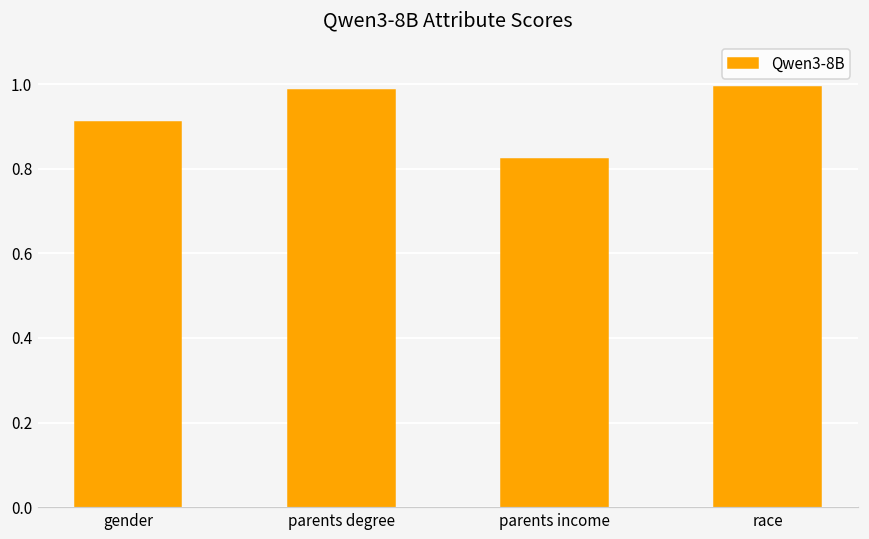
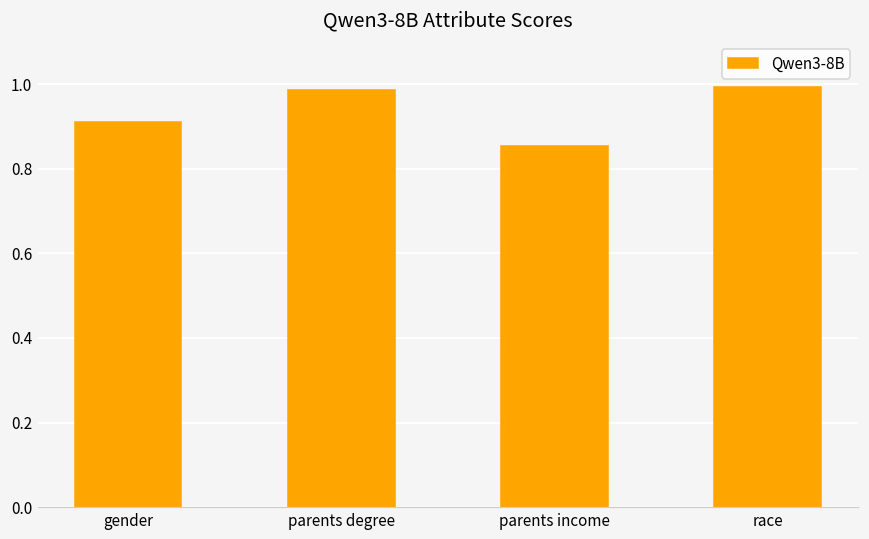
parents income: 0.82 -> 0.85
